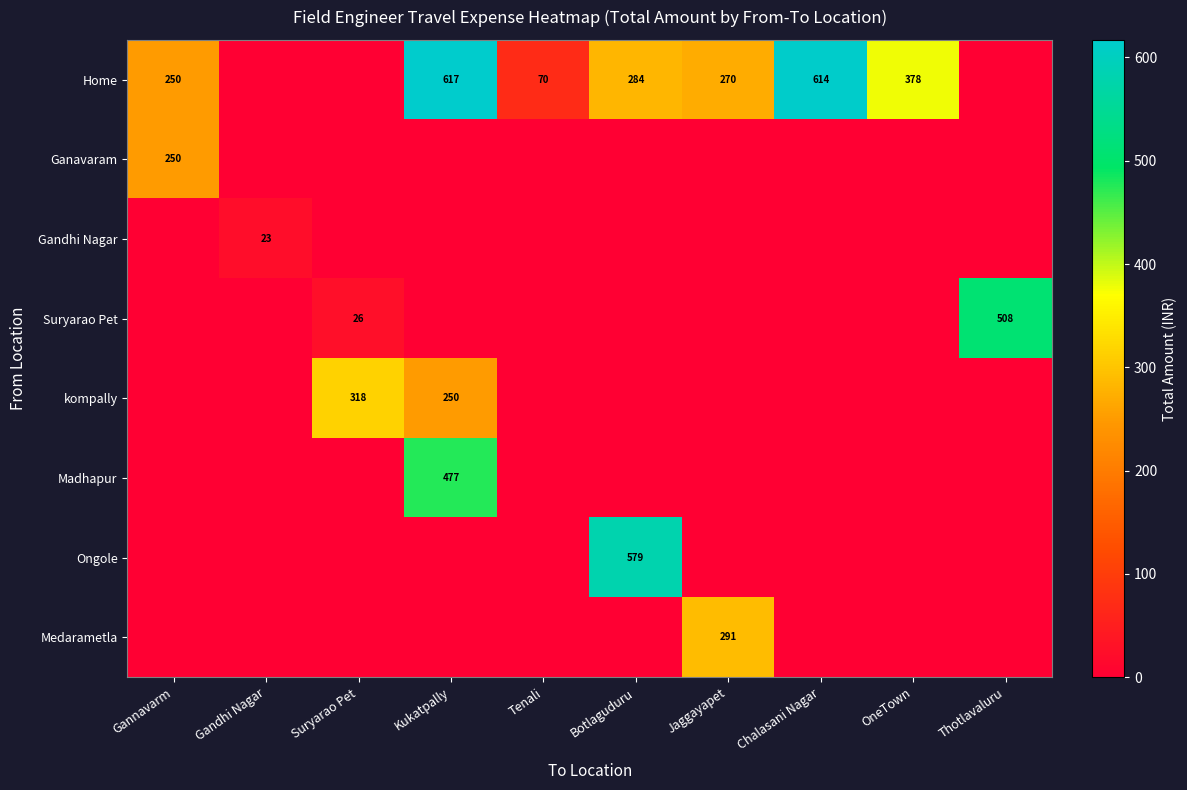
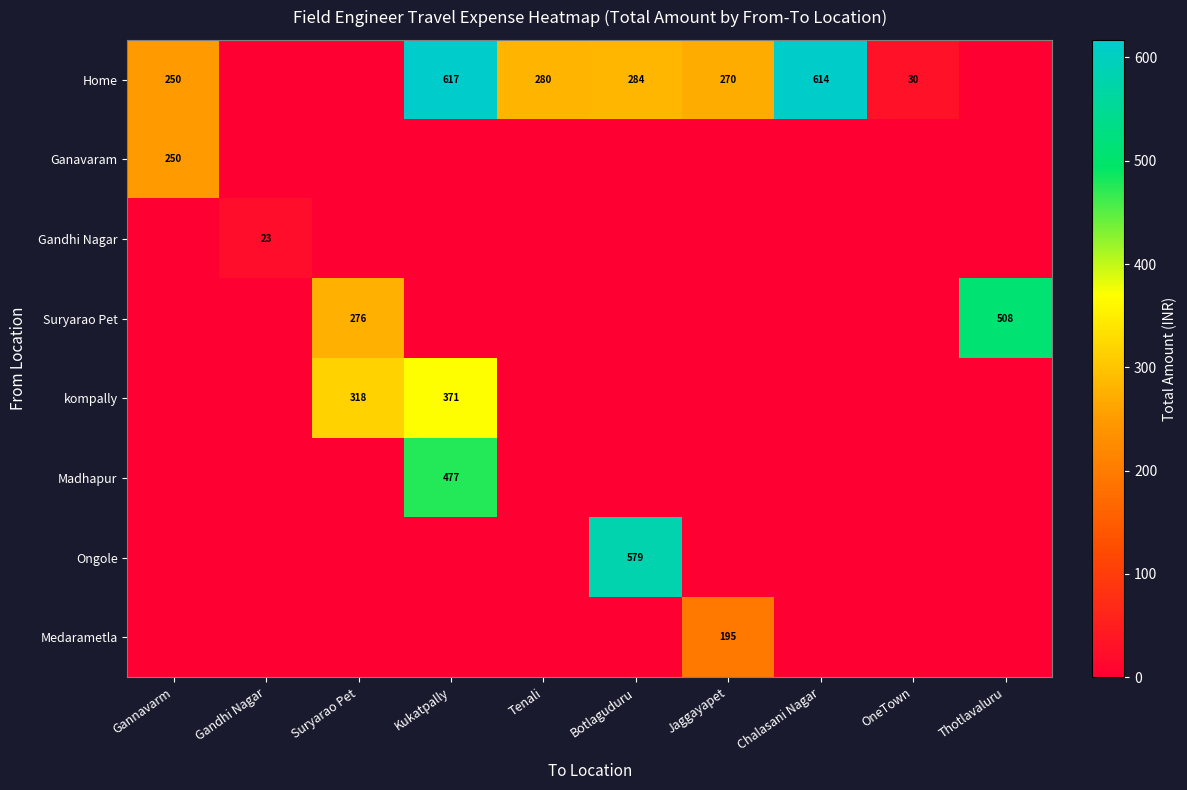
Home, Tenali: 70 -> 280
Home, OneTown: 378 -> 30
Suryarao Pet, Suryarao Pet: 26 -> 276
kompally, Kukatpally: 250 -> 371
Medarametla, Jaggayapet: 291 -> 195
